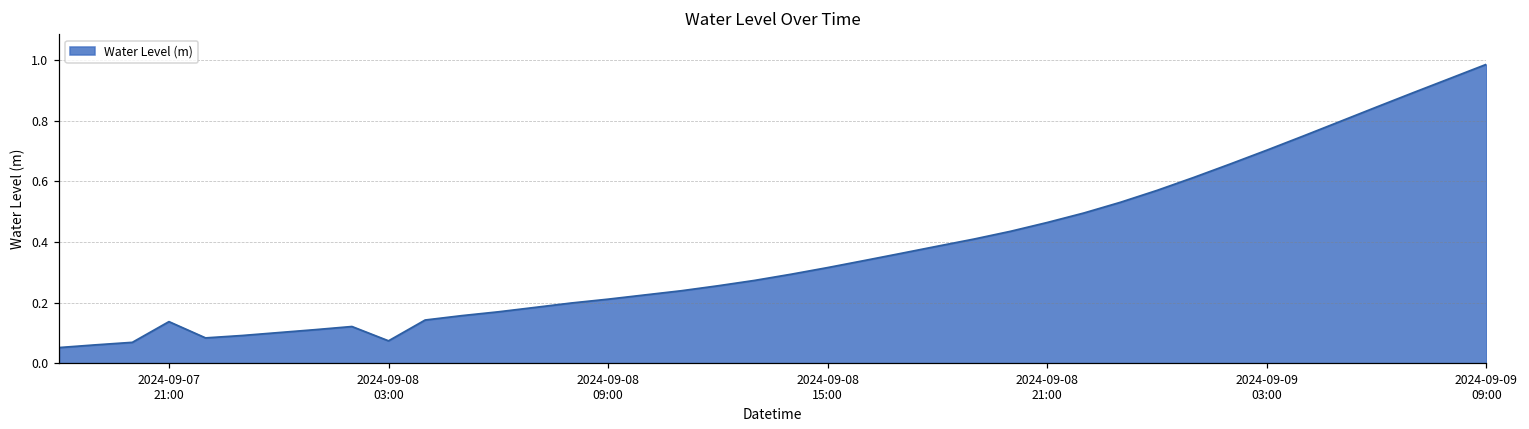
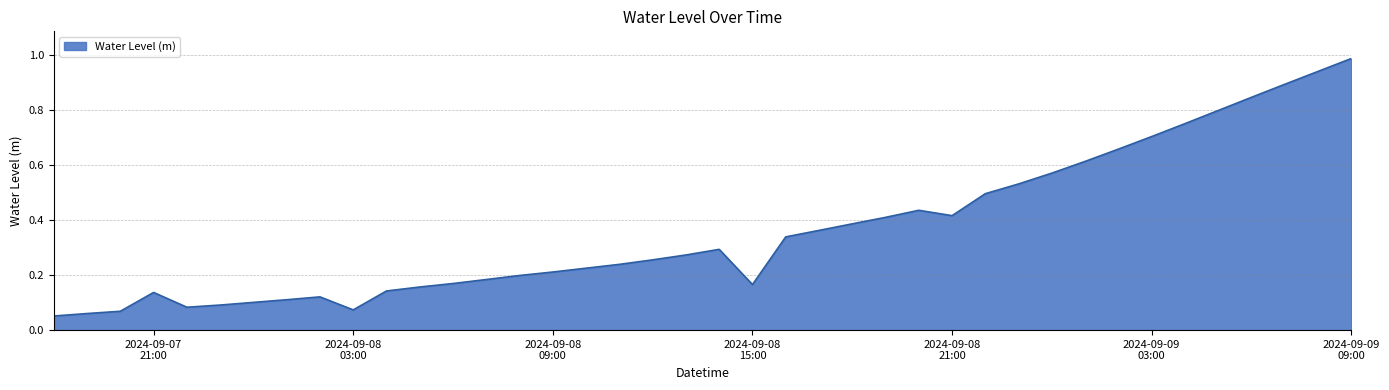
2024-09-08 15:00: 0.32 -> 0.17
2024-09-08 21:00: 0.46 -> 0.42
